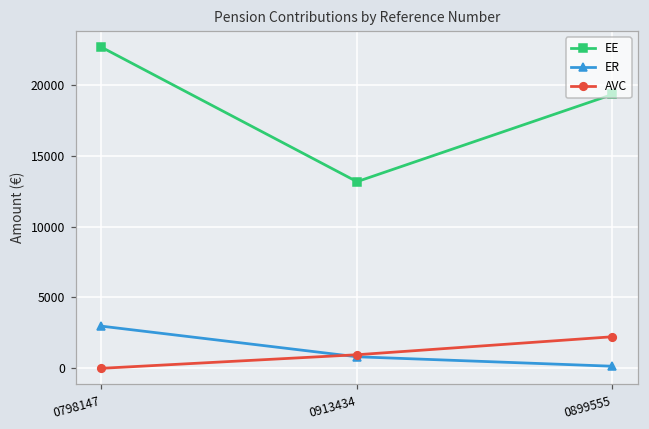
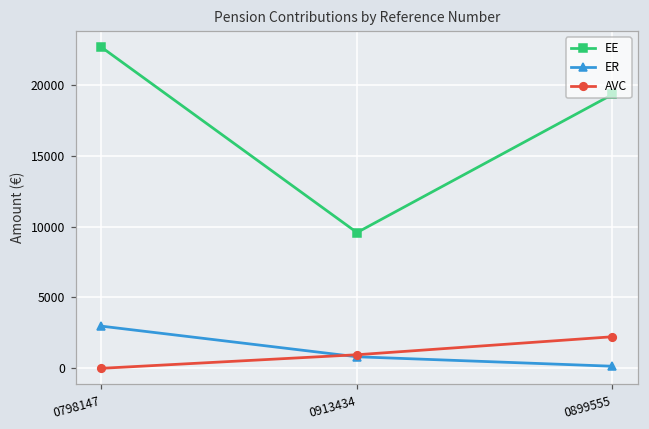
EE, 0913434: 13200 -> 9600
